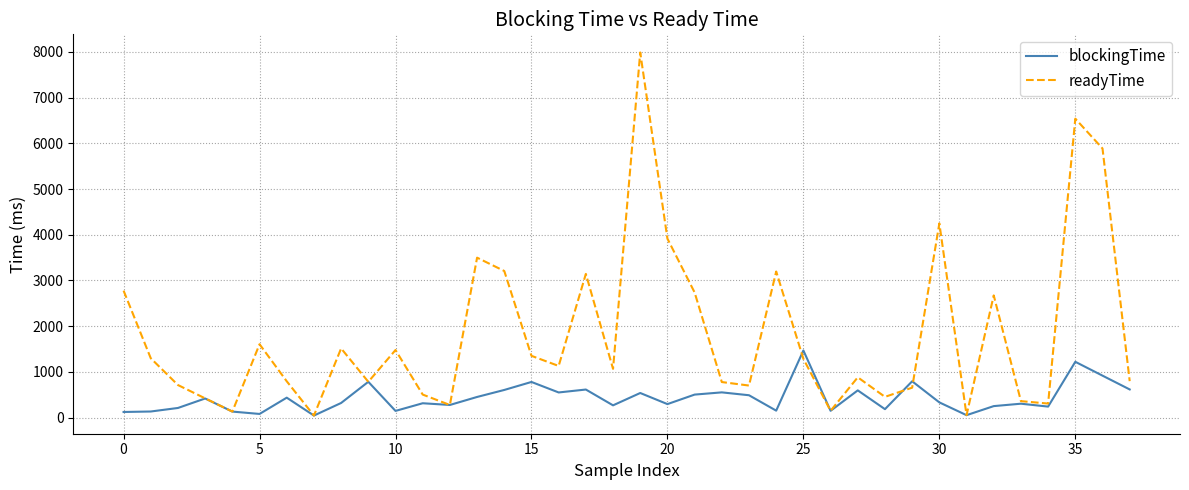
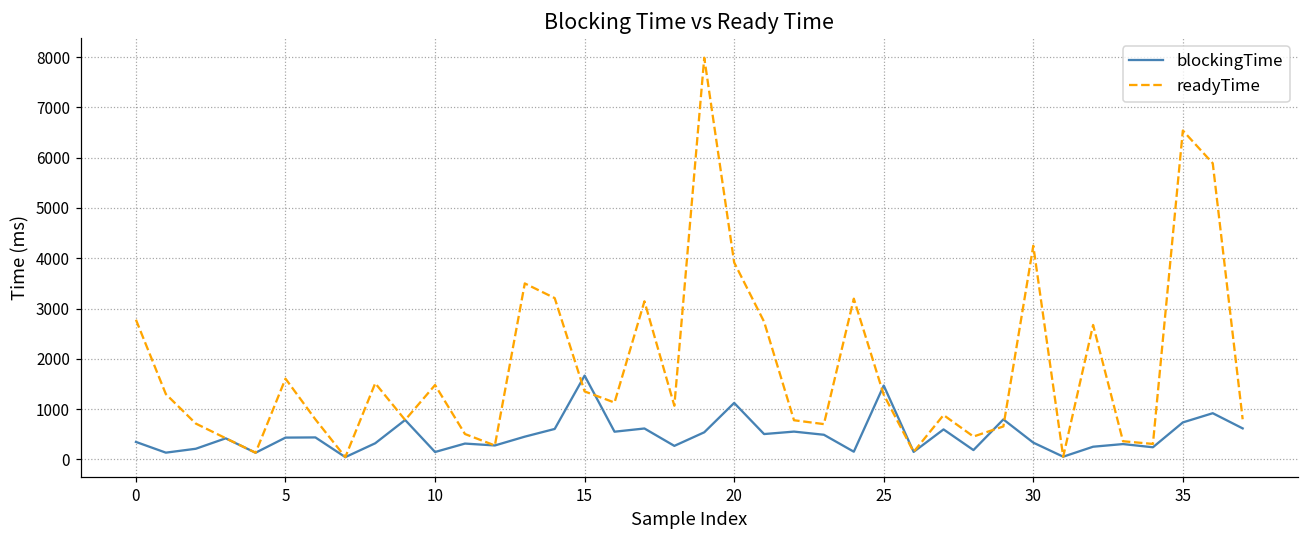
blockingTime, 0: 100 -> 300
blockingTime, 5: 100 -> 400
blockingTime, 15: 800 -> 1700
blockingTime, 20: 300 -> 1100
blockingTime, 35: 1200 -> 700
